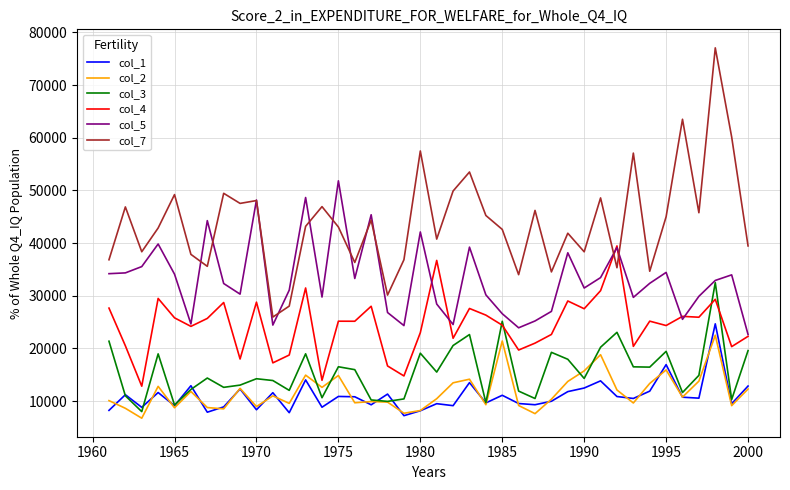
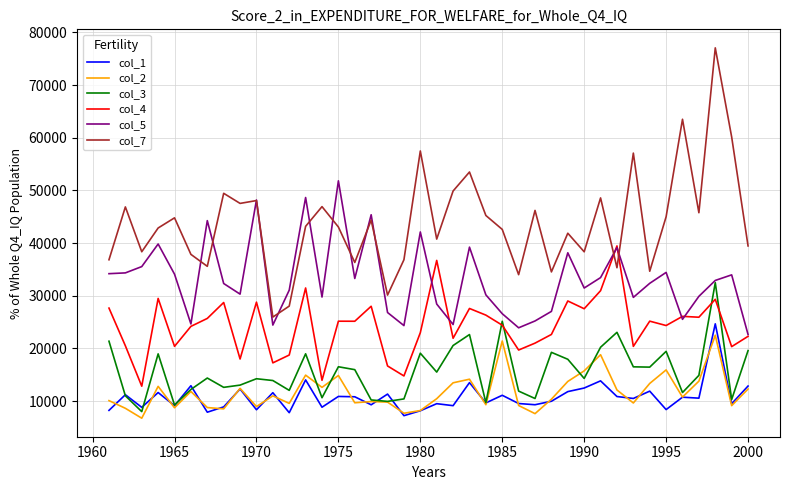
col_4, 1965: 26000 -> 20000
col_7, 1965: 49000 -> 45000
col_1, 1995: 17000 -> 8000
